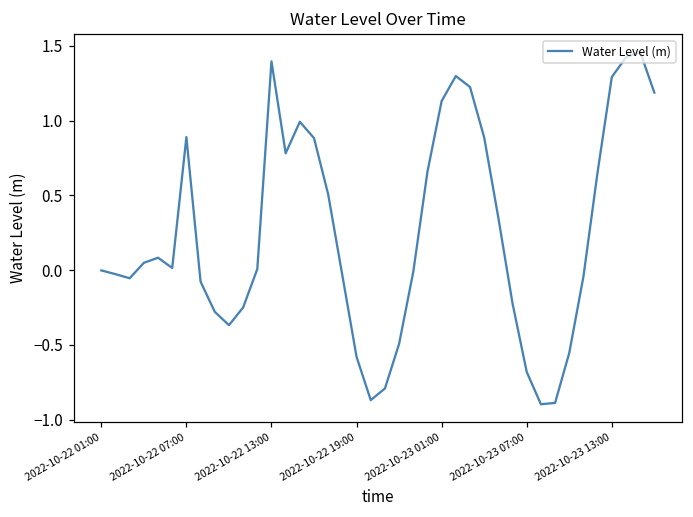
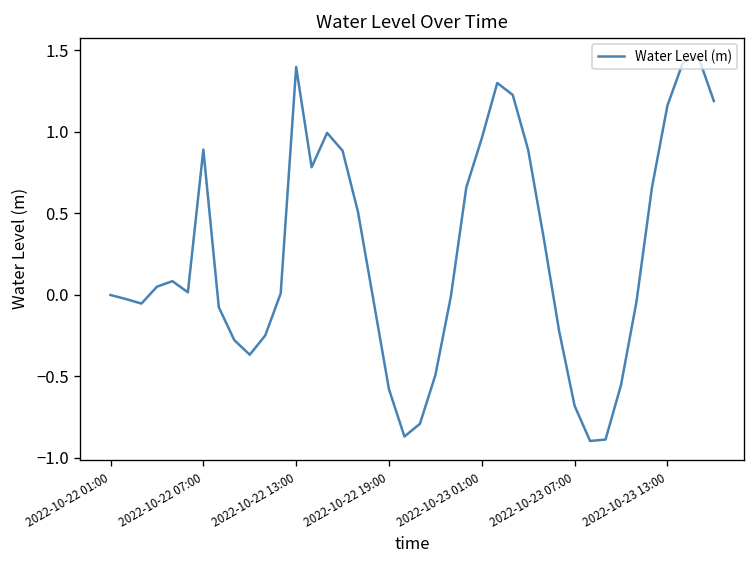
2022-10-23 01:00: 1.13 -> 0.96
2022-10-23 13:00: 1.29 -> 1.16
